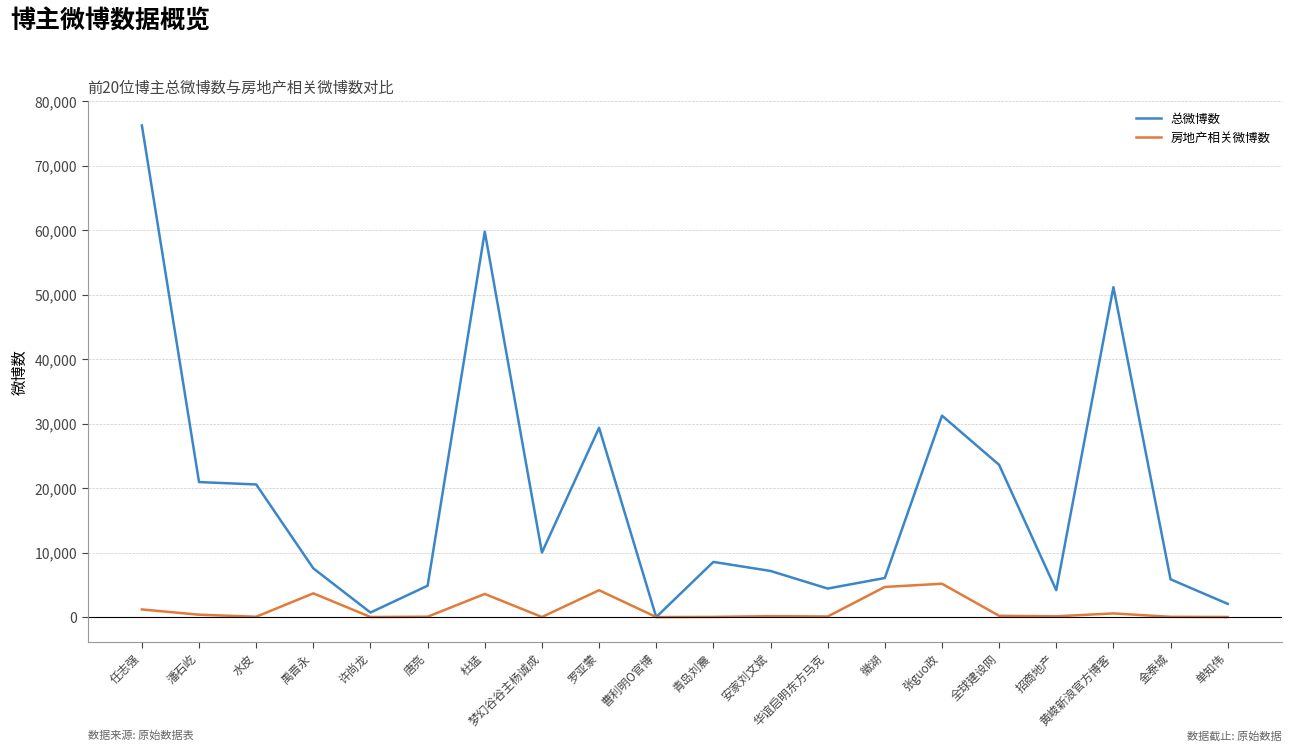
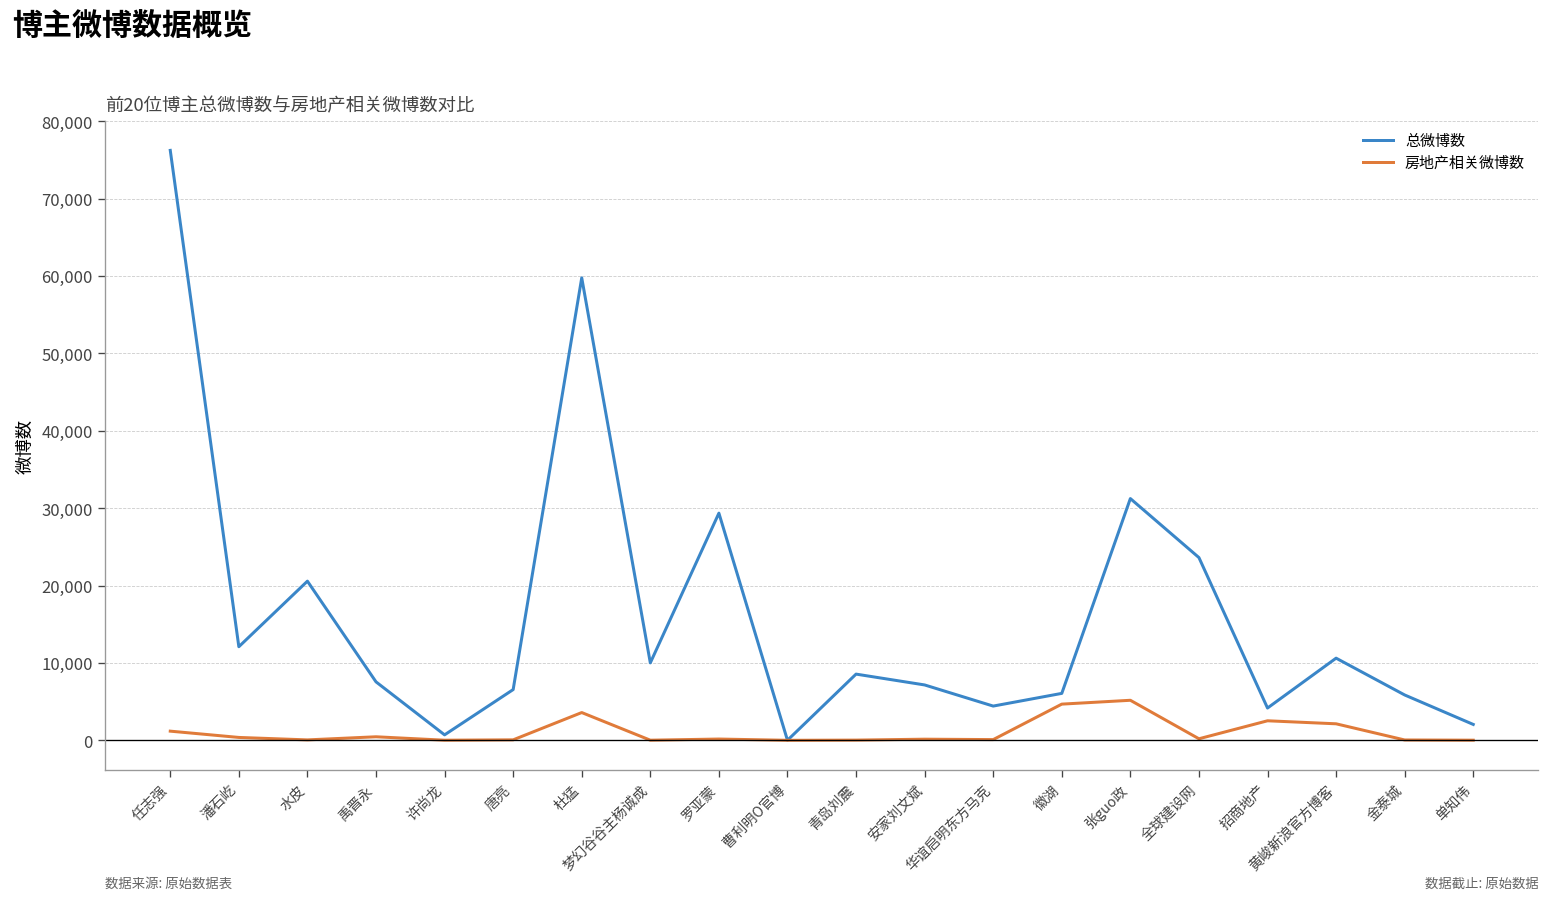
总微博数, 潘石屹: 21,000 -> 12,000
房地产相关微博数, 禹晋永: 4,000 -> 0
总微博数, 唐亮: 5,000 -> 7,000
房地产相关微博数, 罗亚蒙: 4,000 -> 0
房地产相关微博数, 招商地产: 0 -> 3,000
总微博数, 黄峻新浪官方博客: 51,000 -> 11,000
房地产相关微博数, 黄峻新浪官方博客: 1,000 -> 2,000
